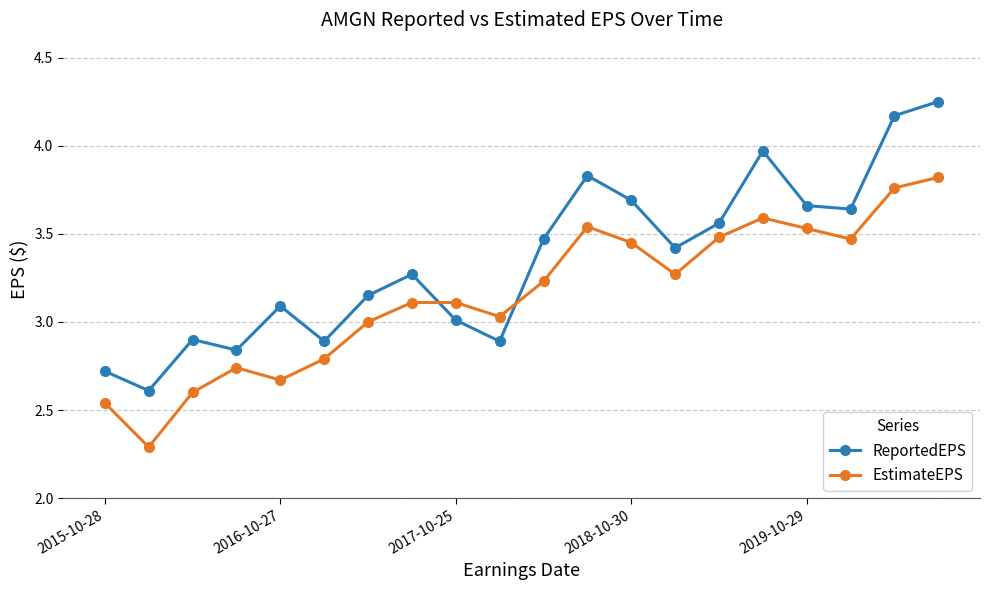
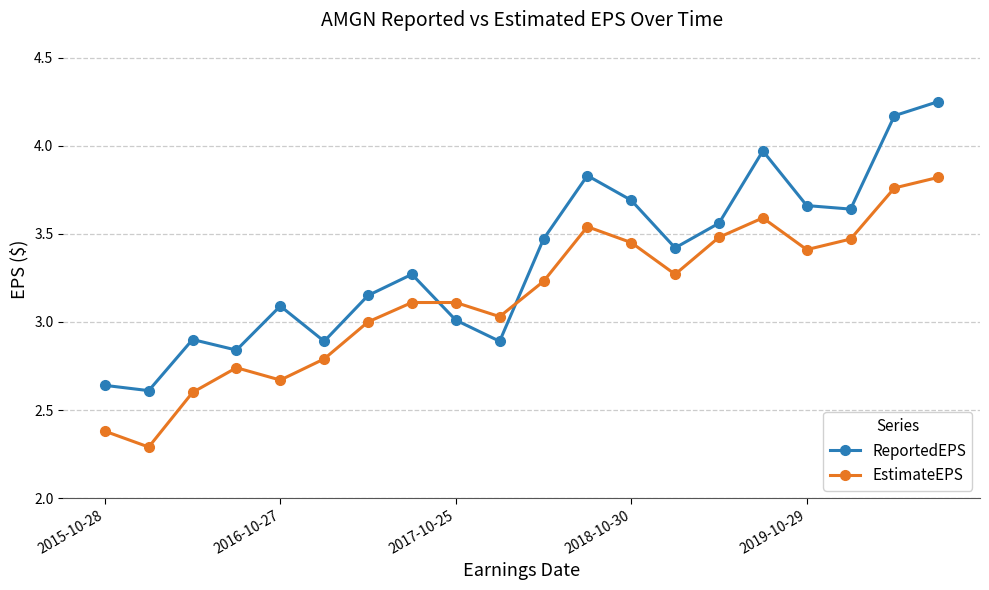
ReportedEPS, 2015-10-28: 2.72 -> 2.64
EstimateEPS, 2015-10-28: 2.54 -> 2.38
EstimateEPS, 2019-10-29: 3.53 -> 3.41
